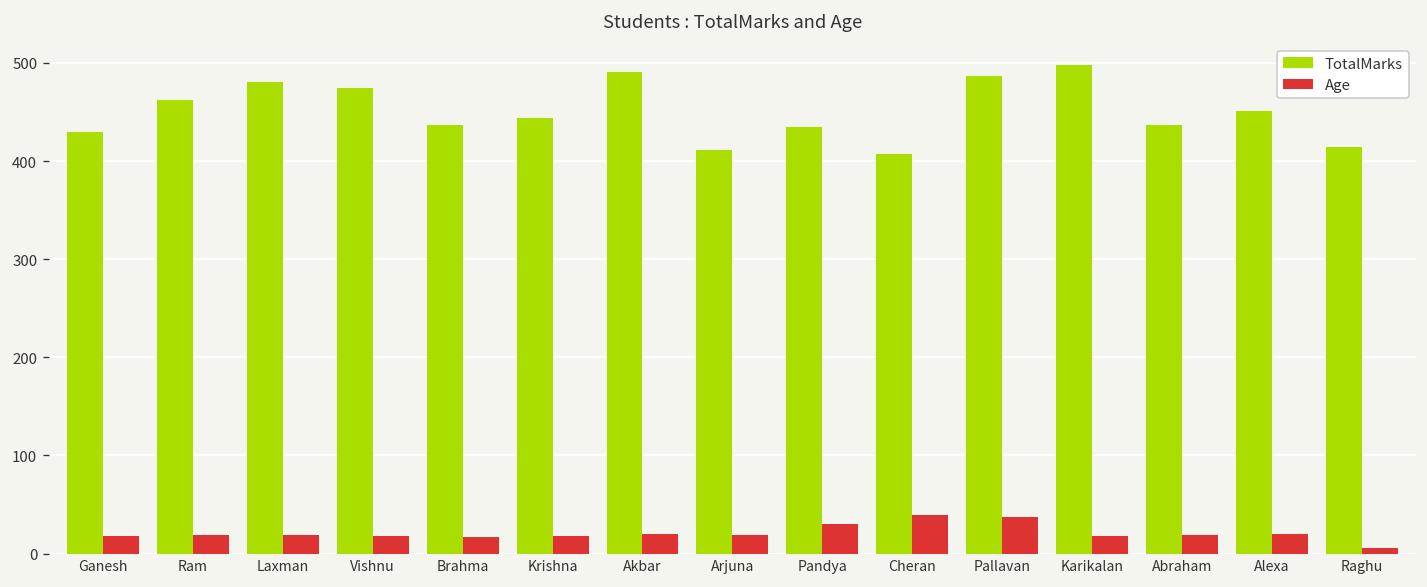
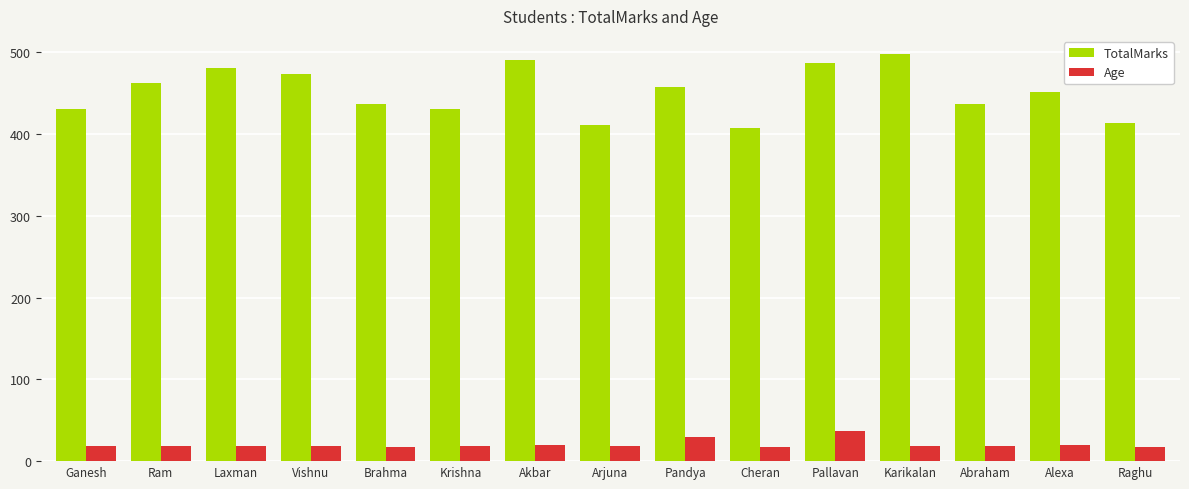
TotalMarks, Krishna: 440 -> 430
TotalMarks, Pandya: 440 -> 460
Age, Cheran: 40 -> 20
Age, Raghu: 10 -> 20
